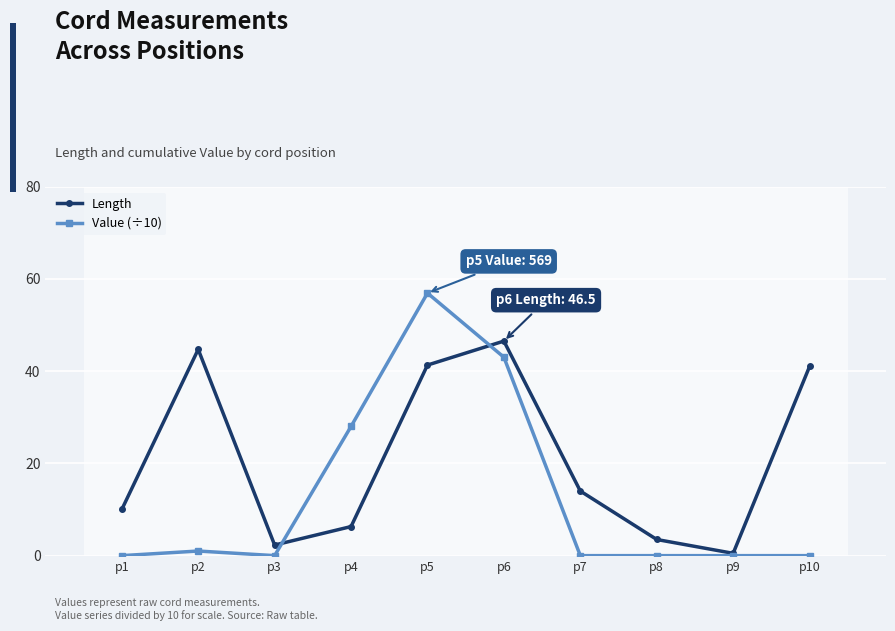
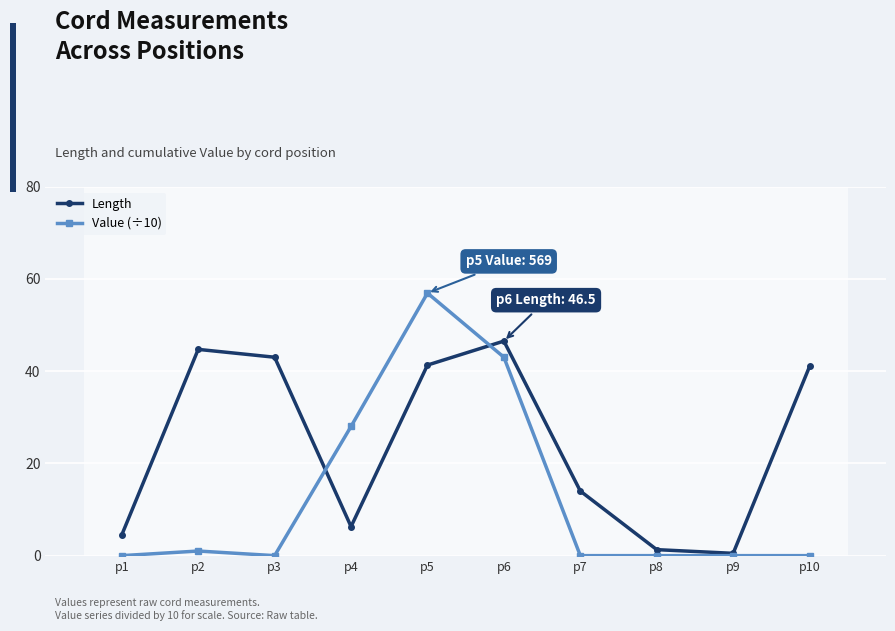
Length, p1: 10 -> 5
Length, p3: 2 -> 43
Length, p8: 4 -> 1
